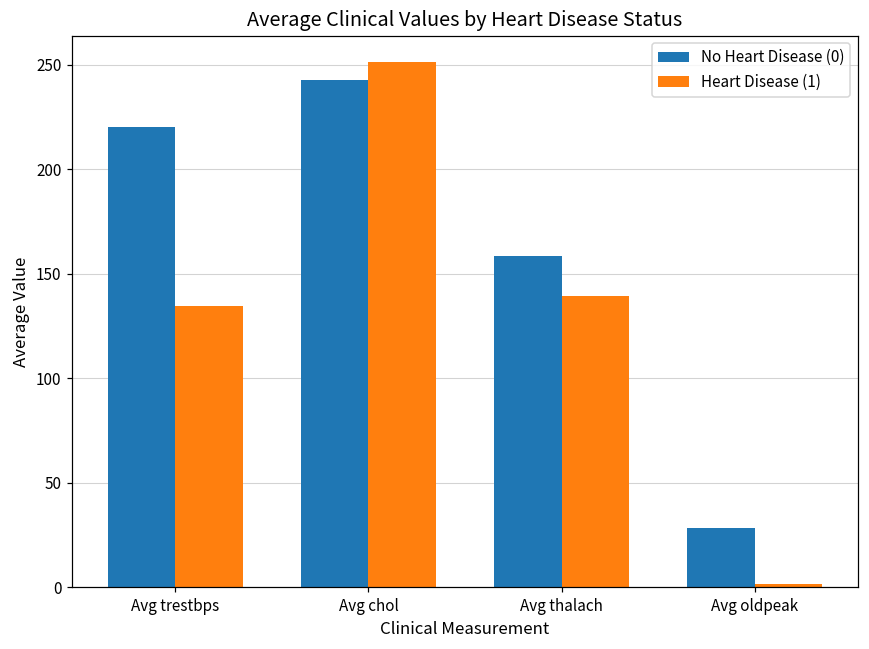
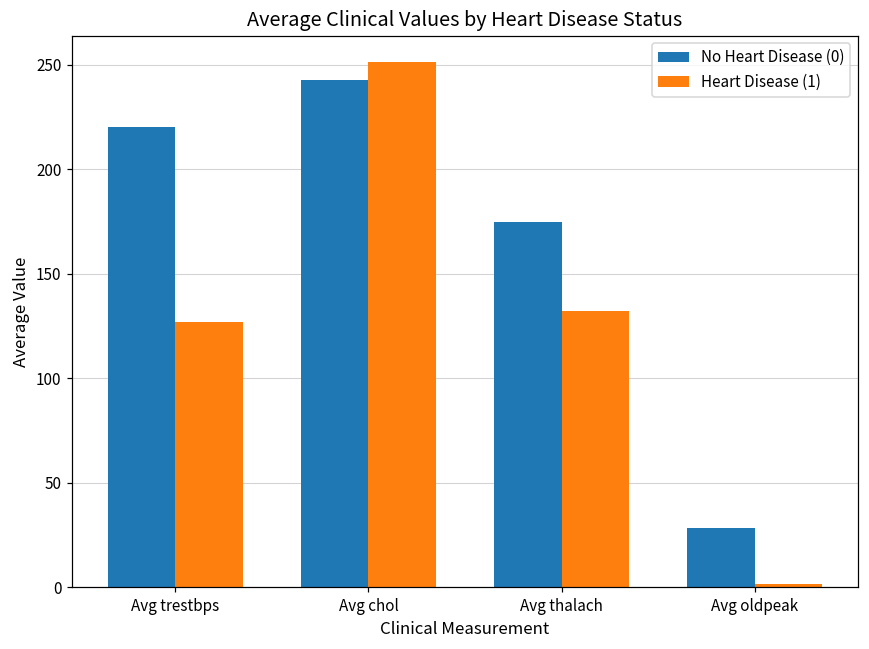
Heart Disease (1), Avg trestbps: 135 -> 127
No Heart Disease (0), Avg thalach: 158 -> 175
Heart Disease (1), Avg thalach: 139 -> 132
